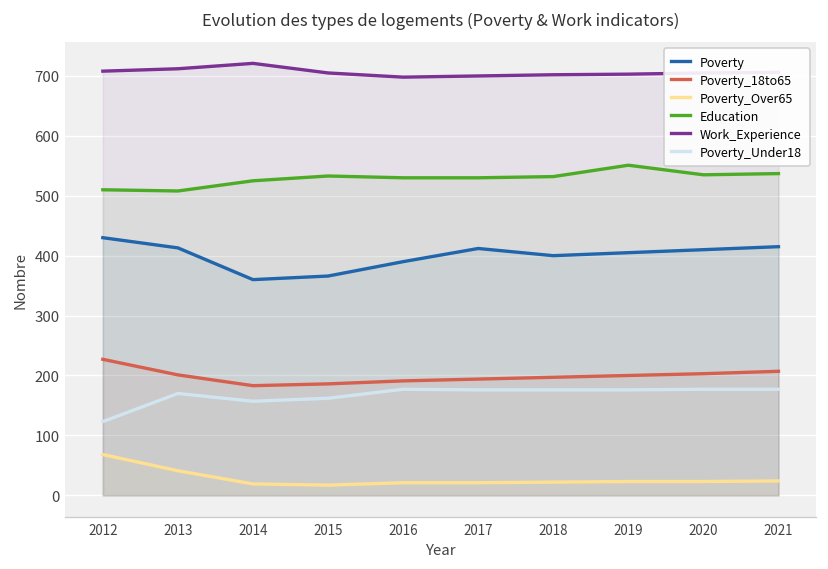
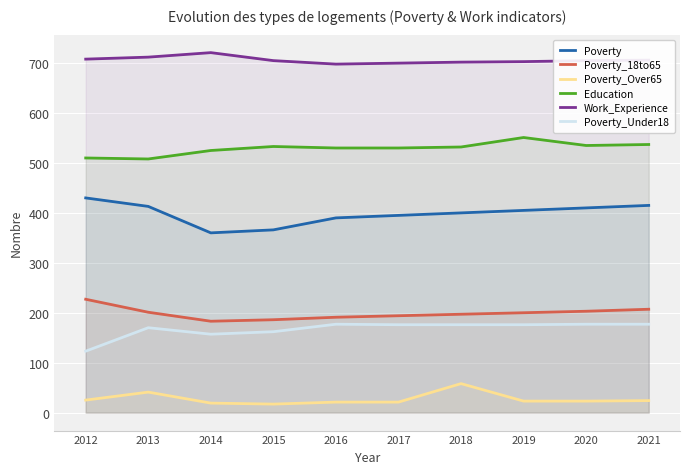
Poverty_Over65, 2012: 70 -> 30
Poverty, 2017: 410 -> 400
Poverty_Over65, 2018: 20 -> 60
